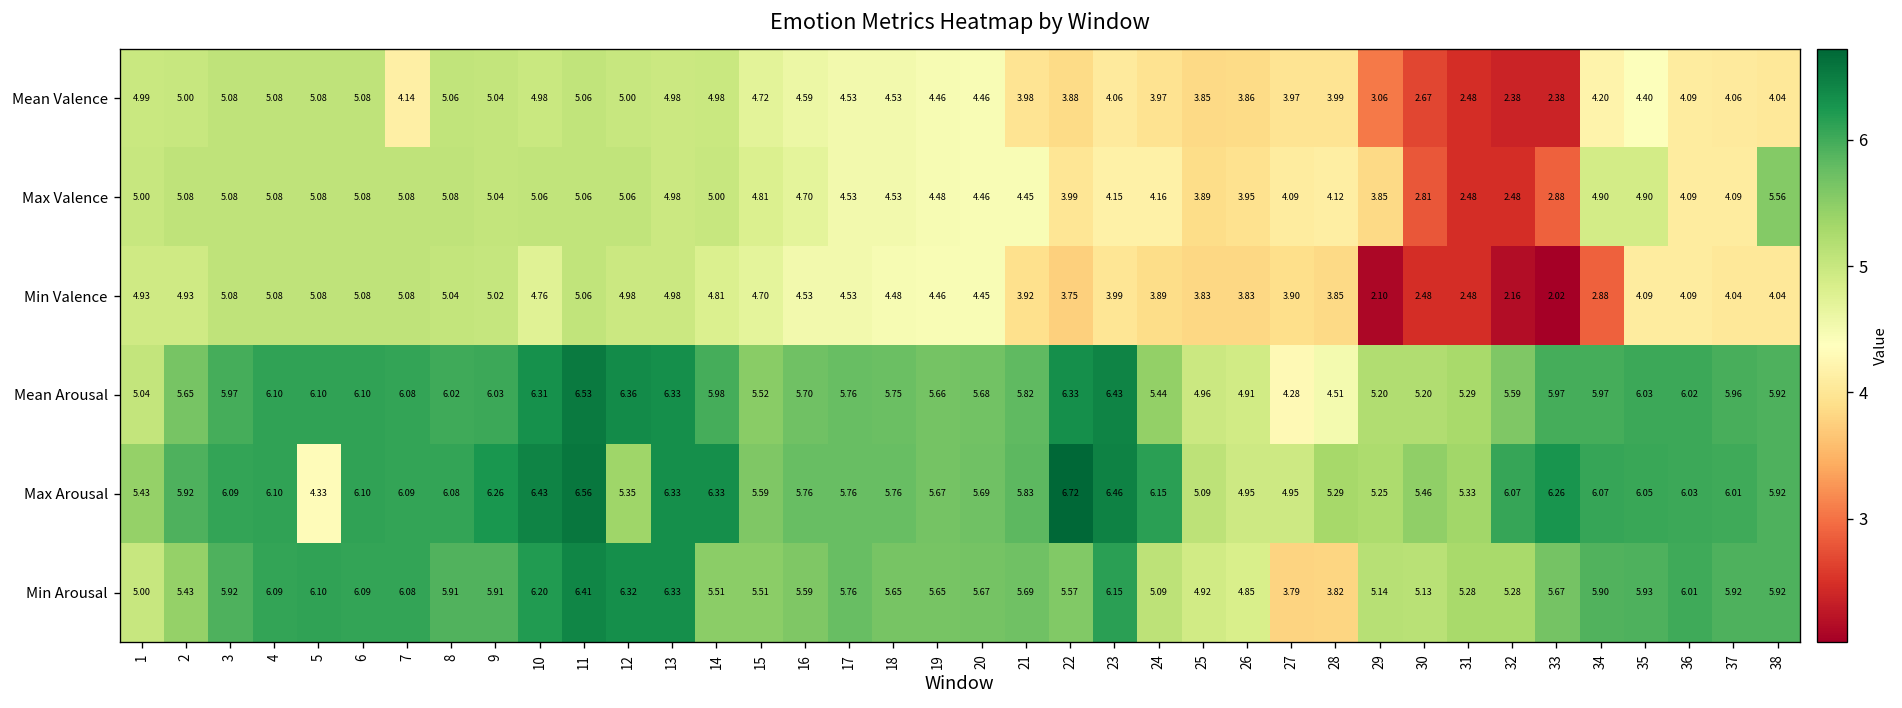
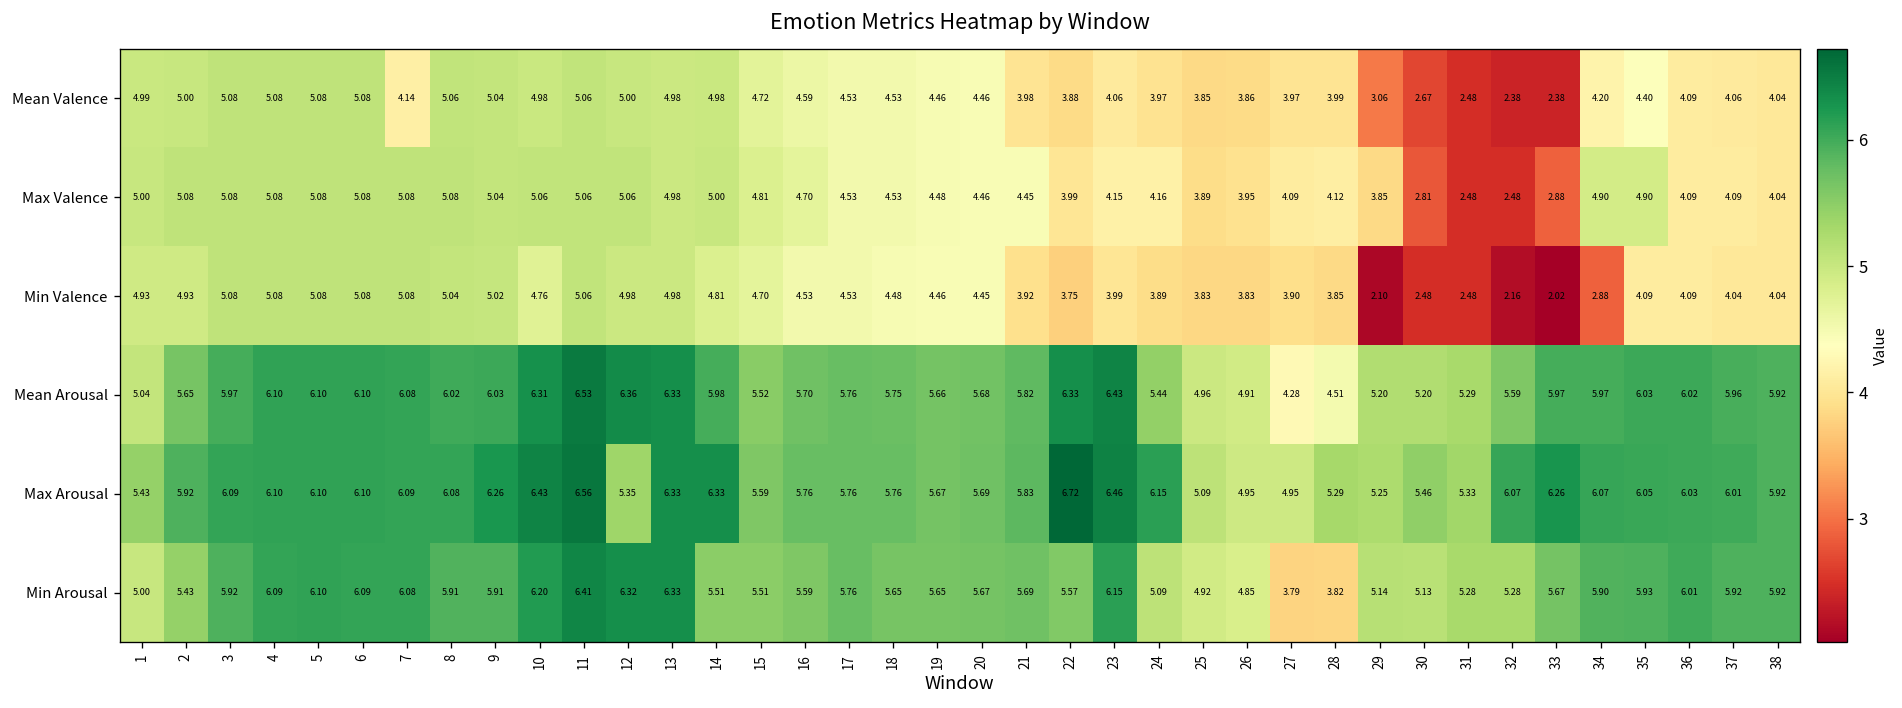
Max Valence, 38: 5.56 -> 4.04
Max Arousal, 5: 4.33 -> 6.10
